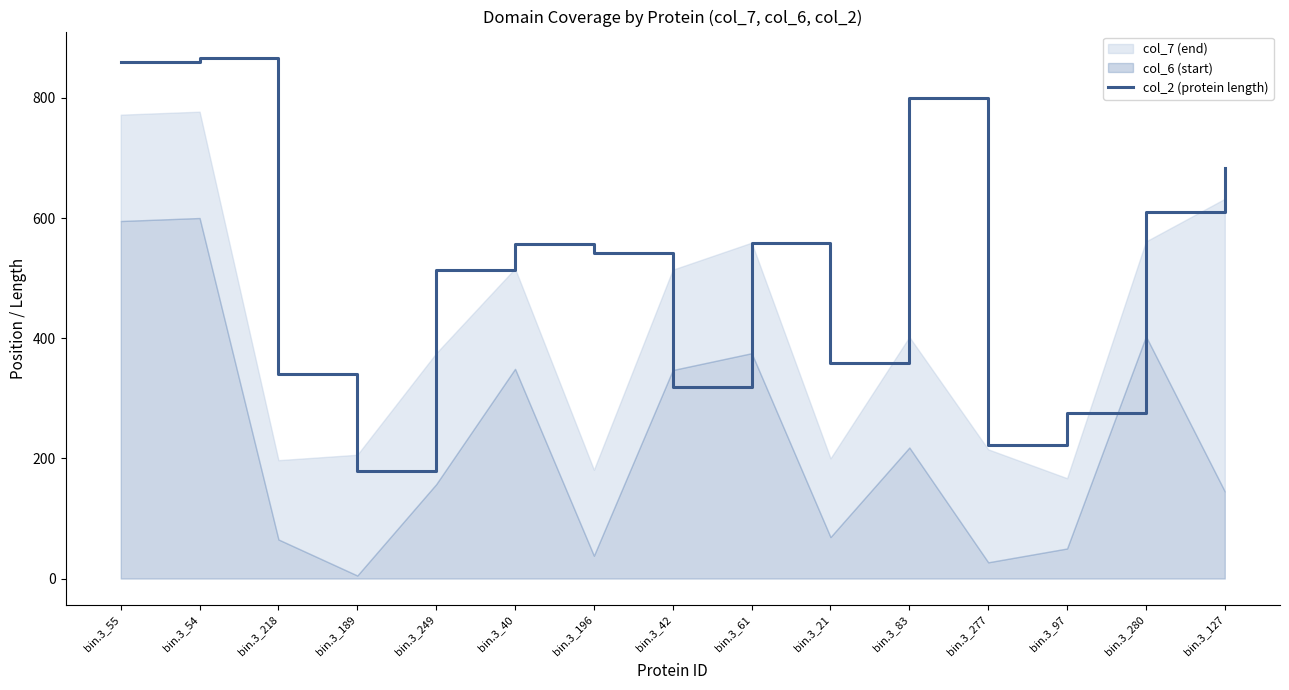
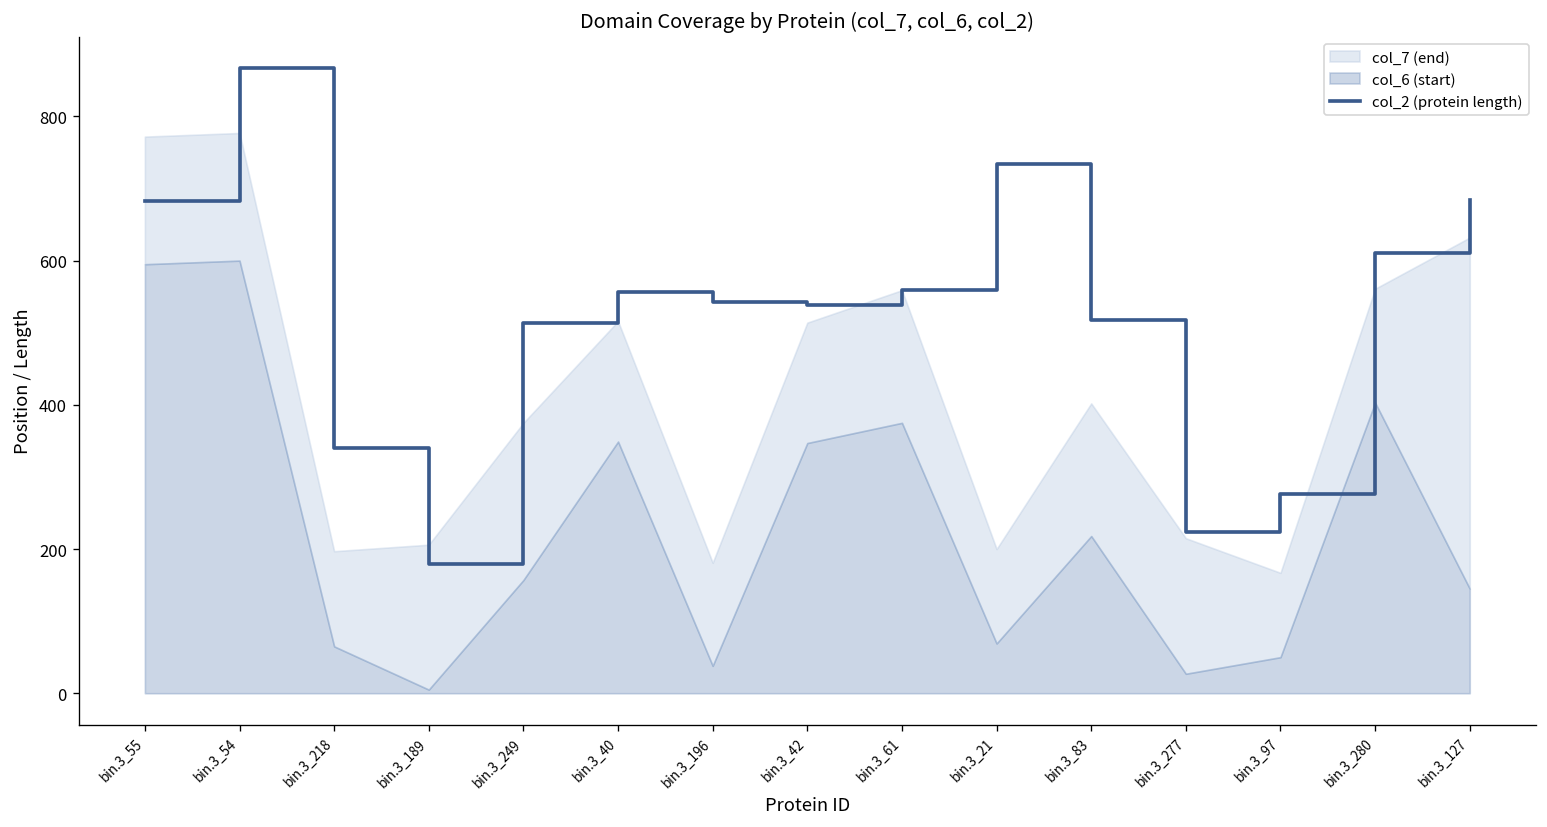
col_2 (protein length), bin.3_55: 860 -> 680
col_2 (protein length), bin.3_42: 320 -> 540
col_2 (protein length), bin.3_21: 360 -> 730
col_2 (protein length), bin.3_83: 800 -> 520
